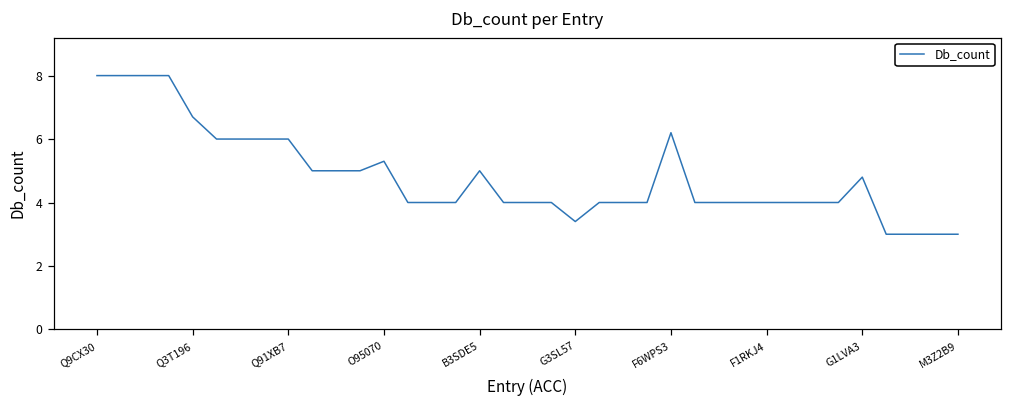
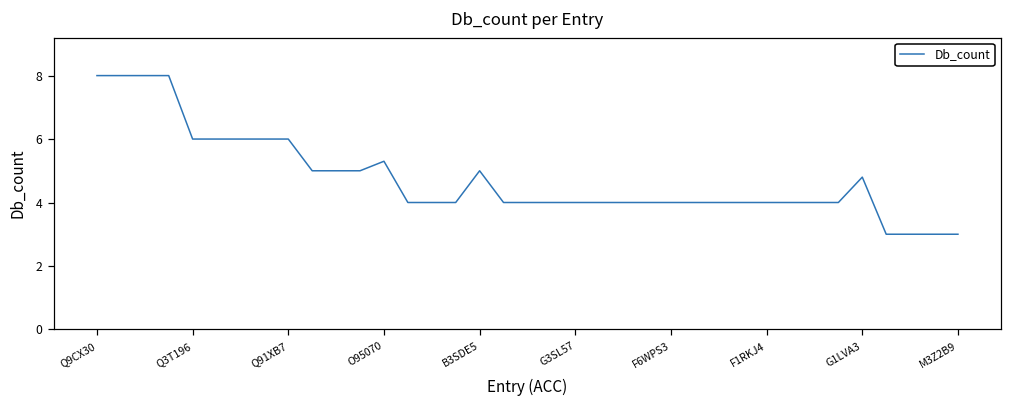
Q3T196: 6.7 -> 6.0
G3SL57: 3.4 -> 4.0
F6WPS3: 6.2 -> 4.0
